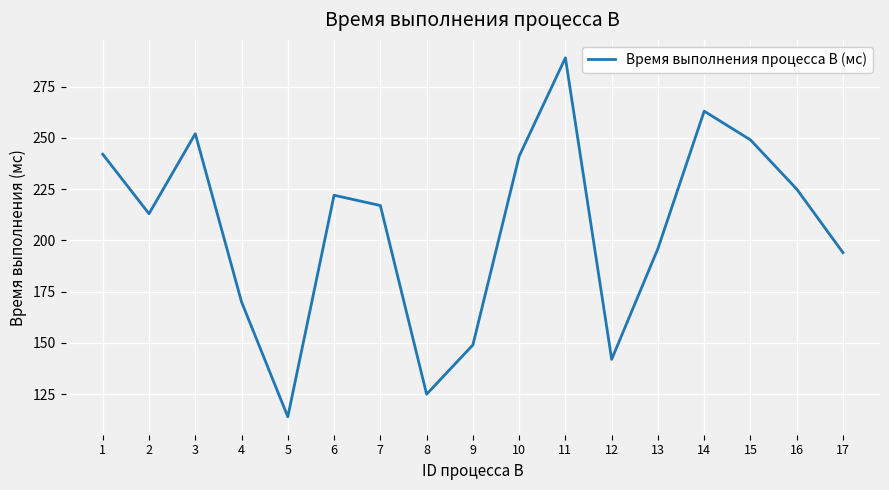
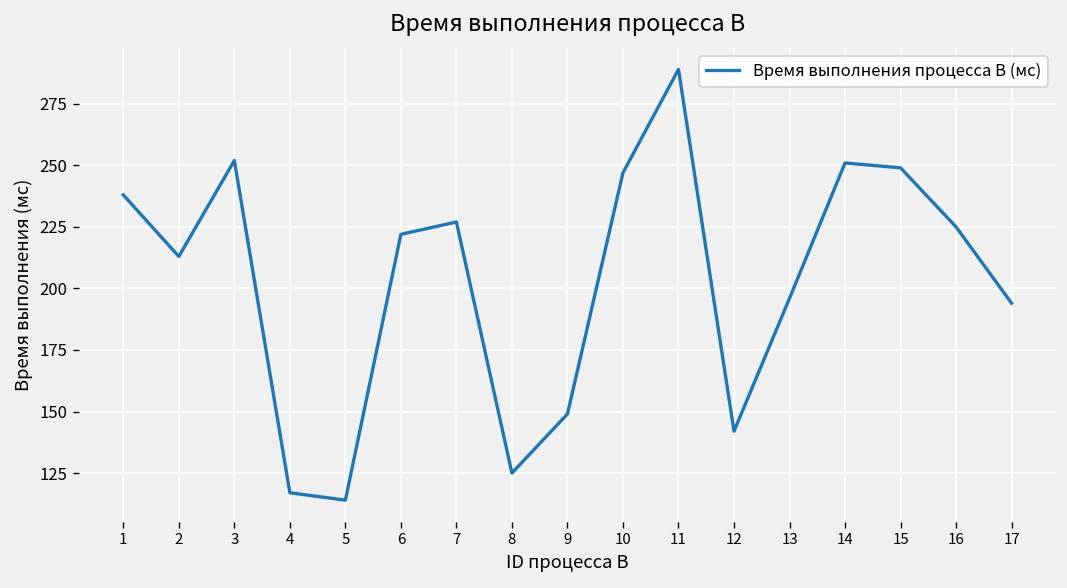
1: 242 -> 238
4: 170 -> 117
7: 217 -> 227
10: 241 -> 247
14: 263 -> 251
